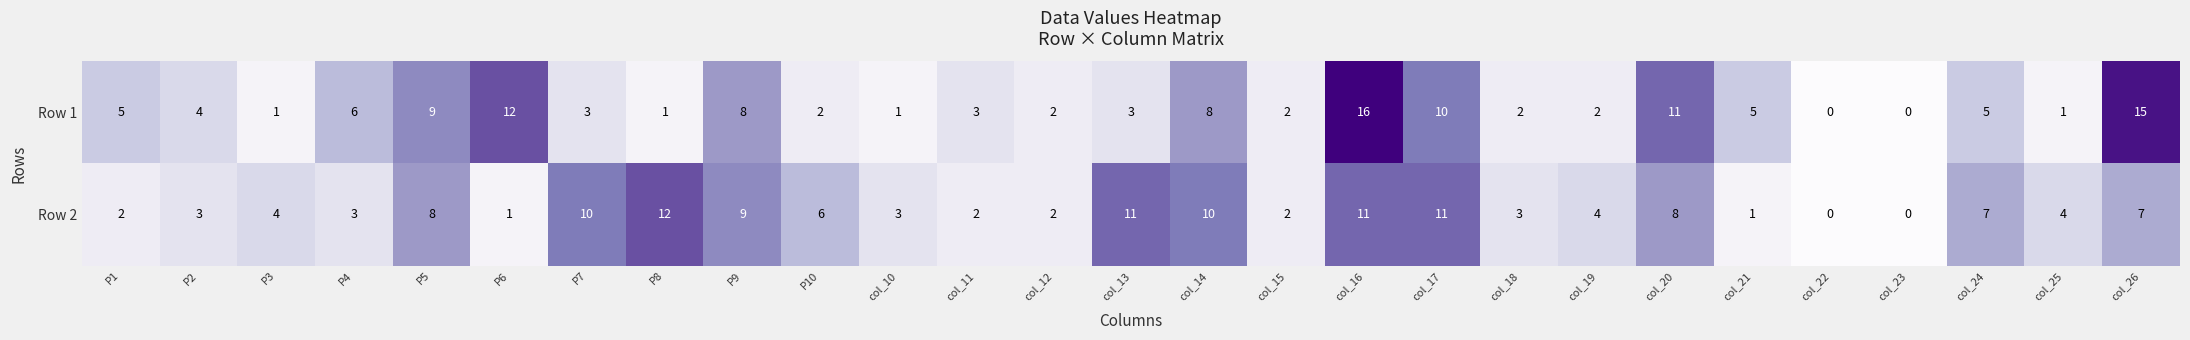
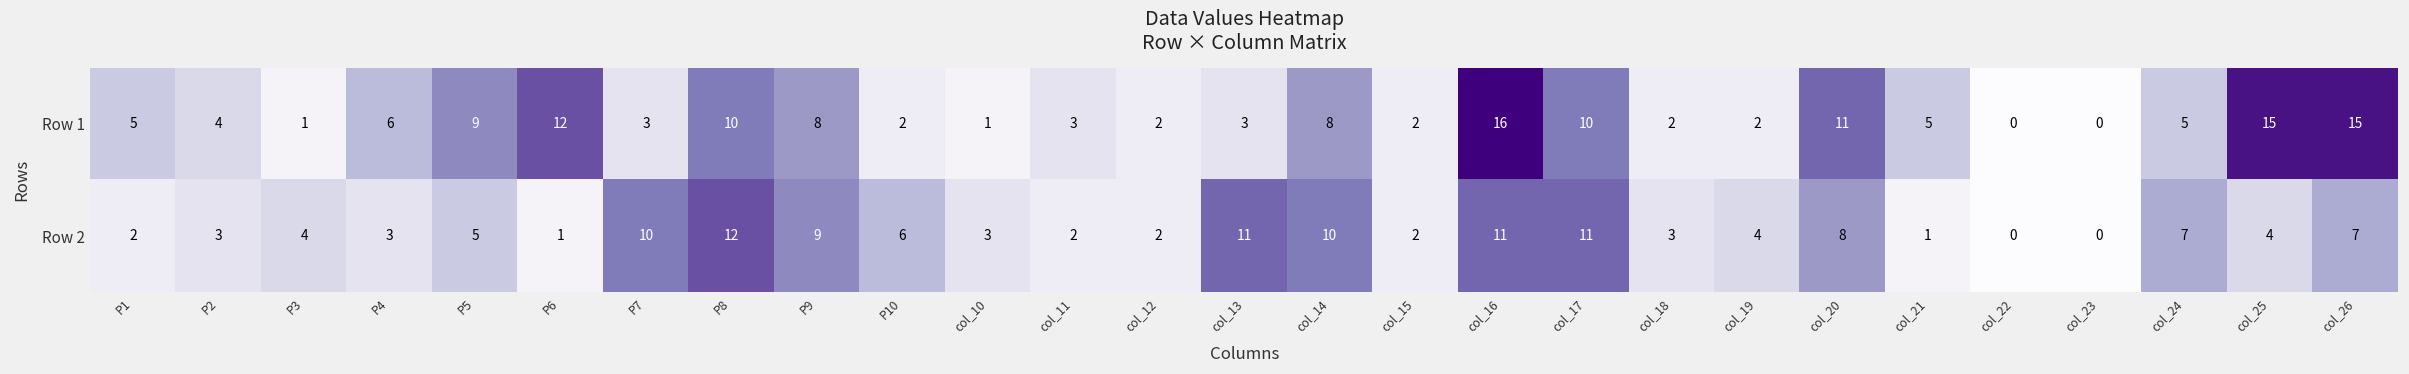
Row 1, P8: 1 -> 10
Row 1, col_25: 1 -> 15
Row 2, P5: 8 -> 5
